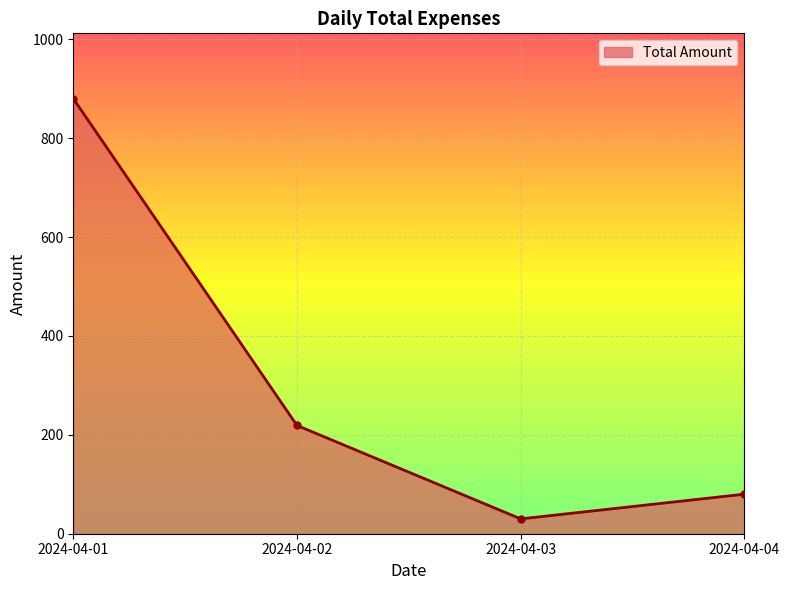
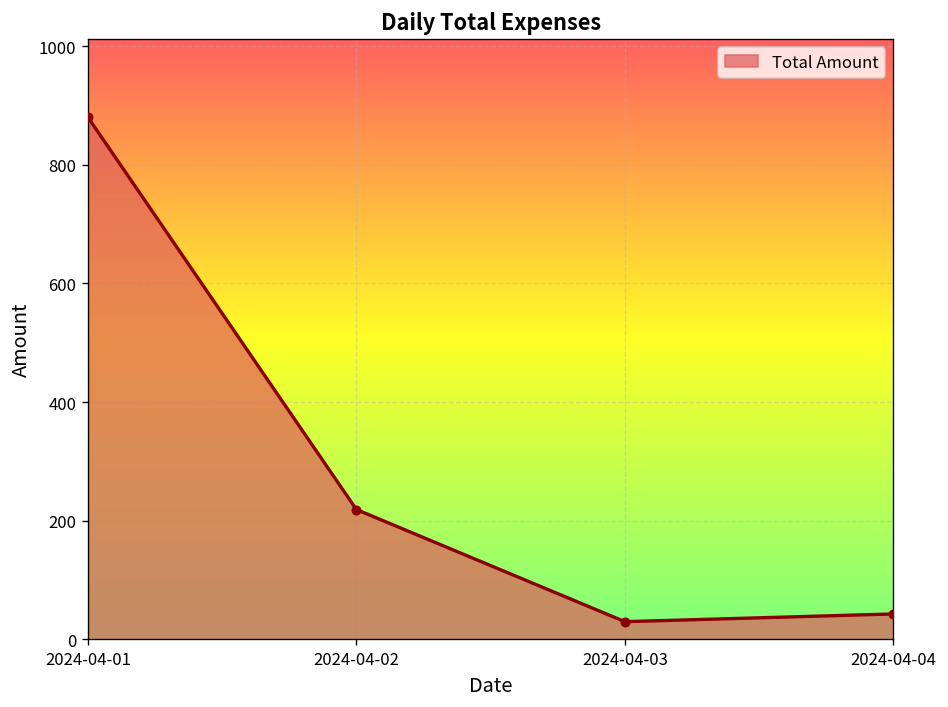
2024-04-04: 80 -> 40
